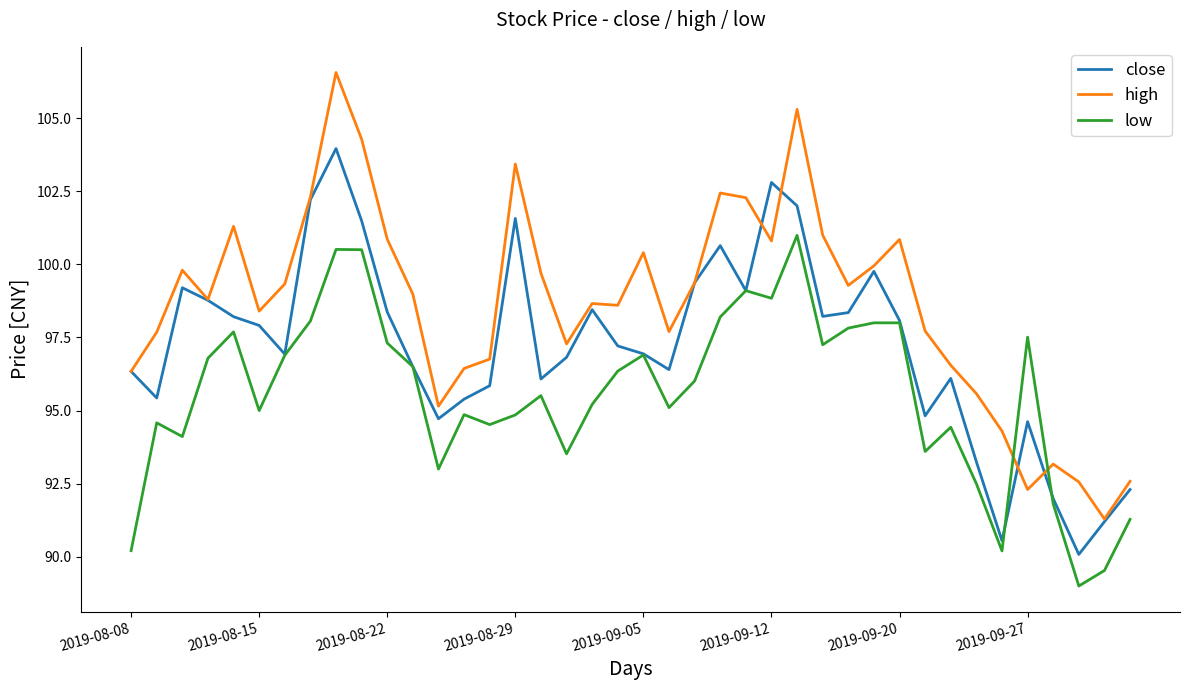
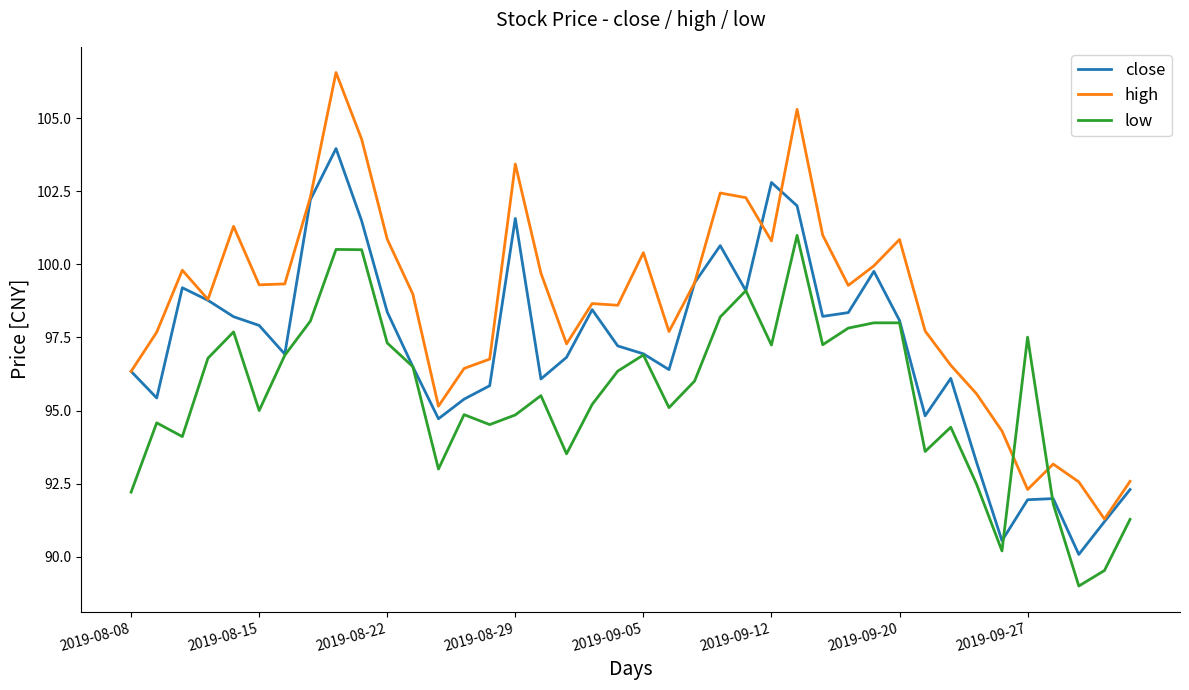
low, 2019-08-08: 90.2 -> 92.2
high, 2019-08-15: 98.4 -> 99.3
low, 2019-09-12: 98.8 -> 97.2
close, 2019-09-27: 94.6 -> 92.0
